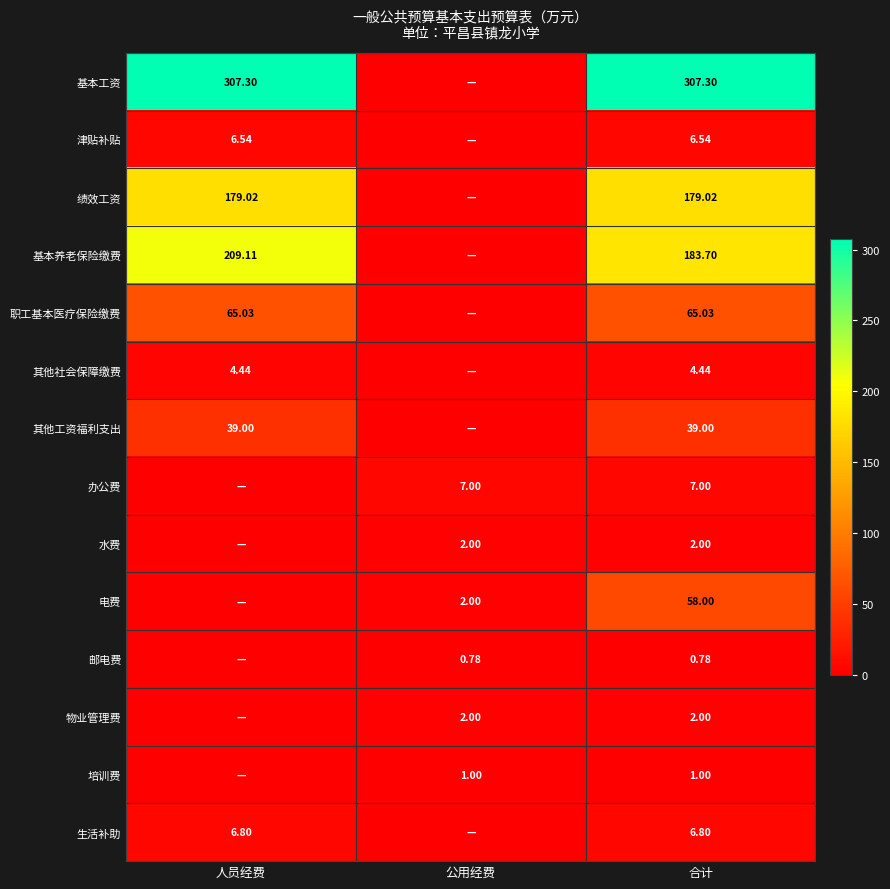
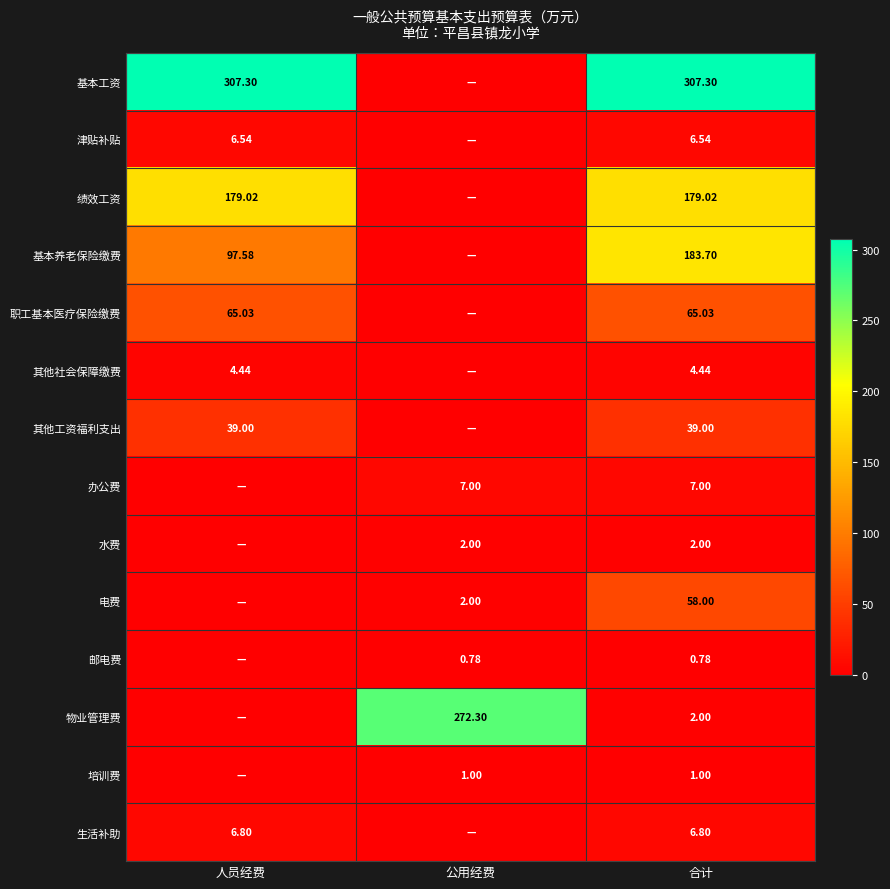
基本养老保险缴费, 人员经费: 209.11 -> 97.58
物业管理费, 公用经费: 2.00 -> 272.30
